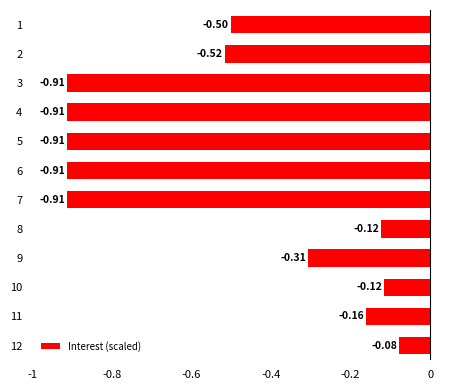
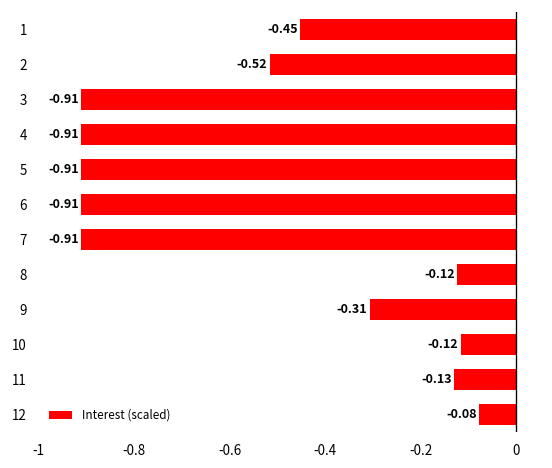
1: -0.50 -> -0.45
11: -0.16 -> -0.13
